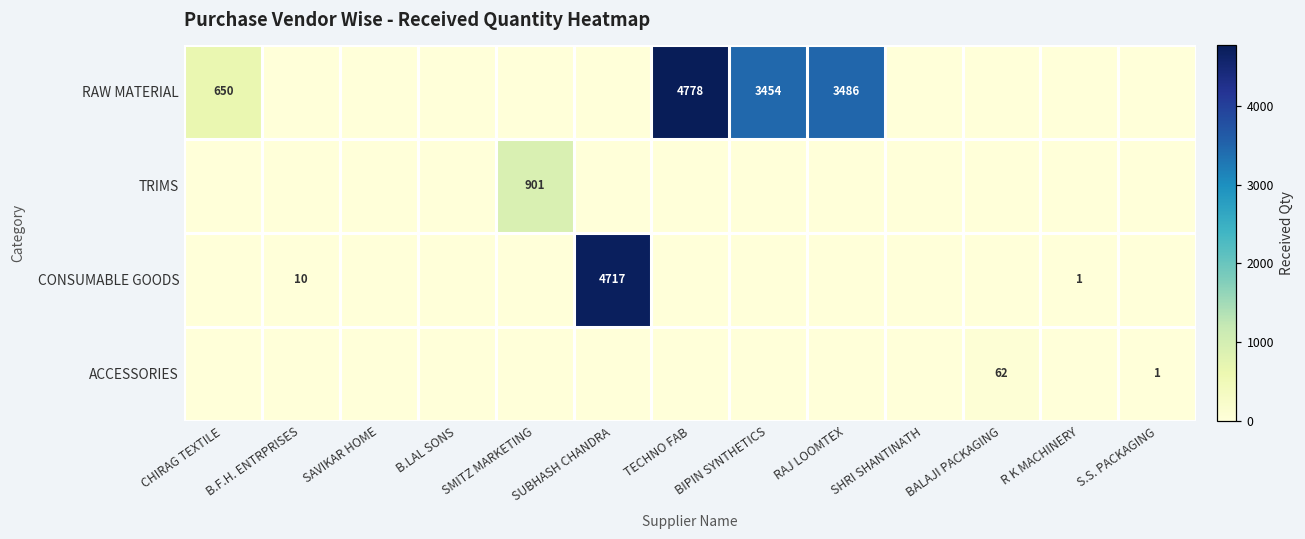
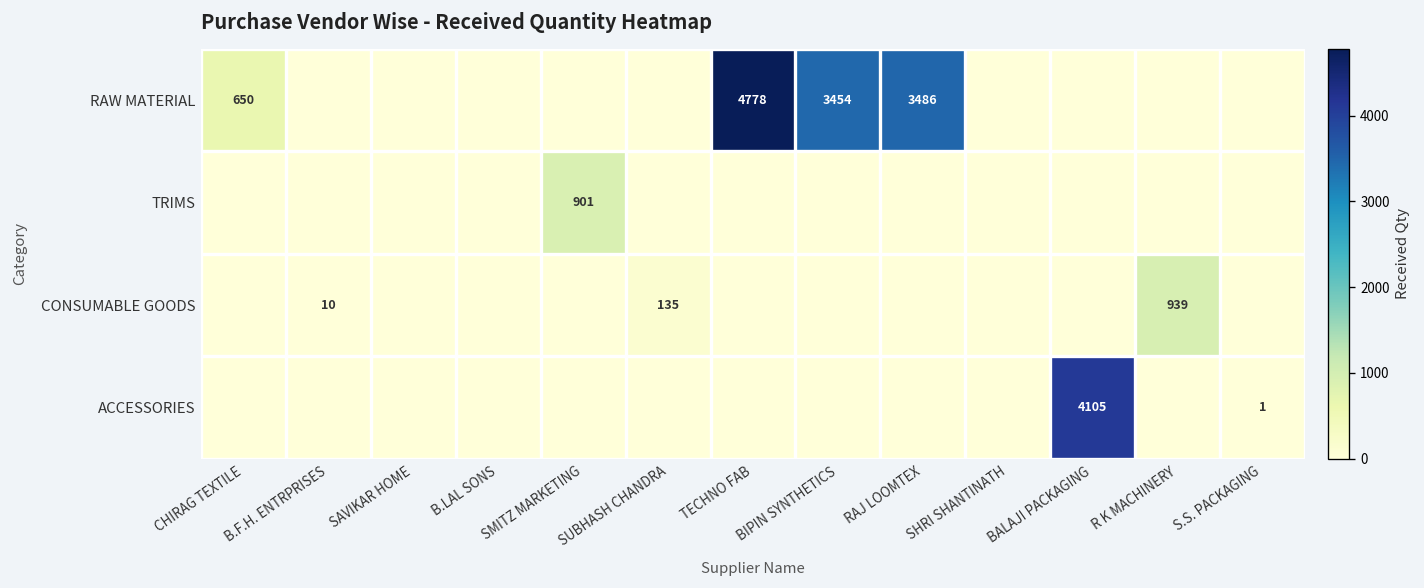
CONSUMABLE GOODS, SUBHASH CHANDRA: 4717 -> 135
CONSUMABLE GOODS, R K MACHINERY: 1 -> 939
ACCESSORIES, BALAJI PACKAGING: 62 -> 4105
